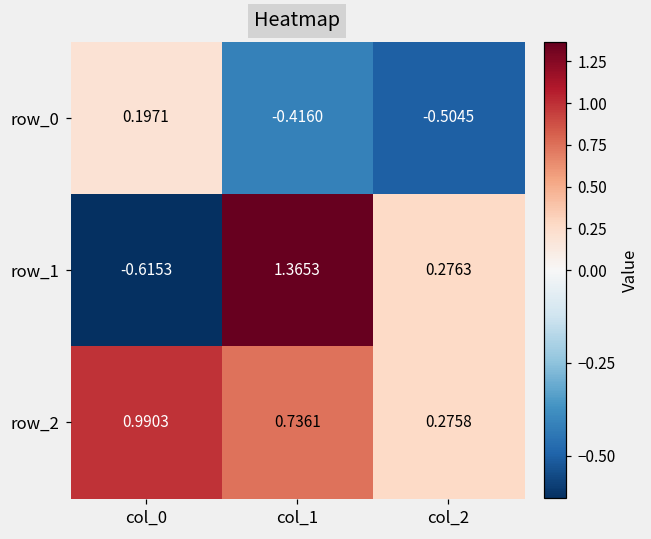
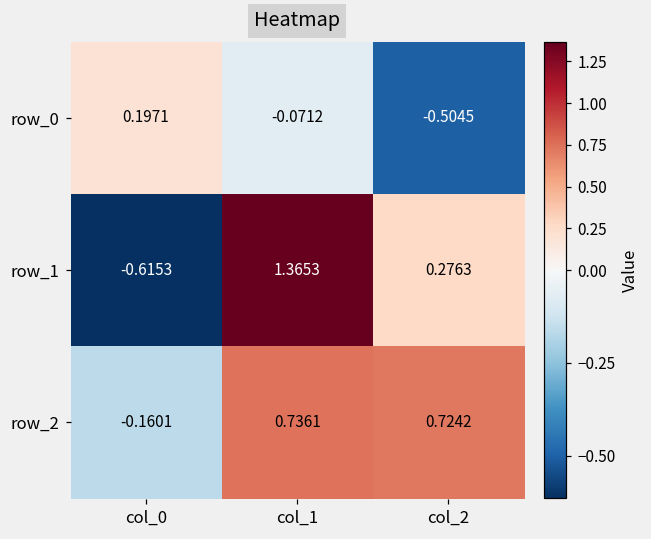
row_0, col_1: -0.4160 -> -0.0712
row_2, col_0: 0.9903 -> -0.1601
row_2, col_2: 0.2758 -> 0.7242
